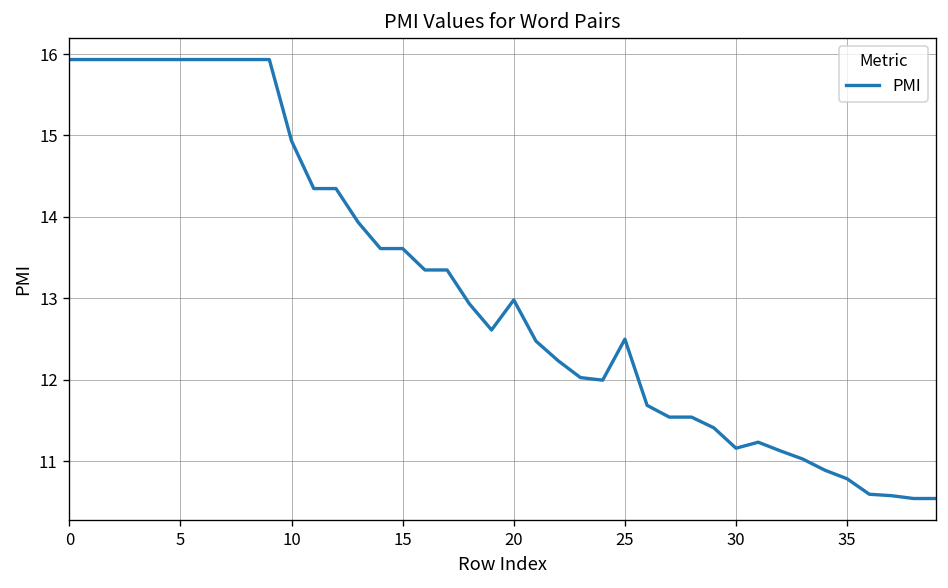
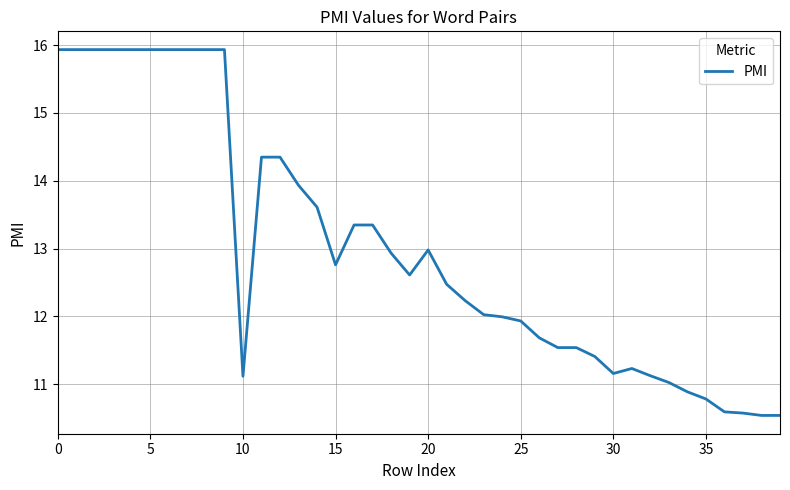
10: 14.9 -> 11.1
15: 13.6 -> 12.8
25: 12.5 -> 11.9
